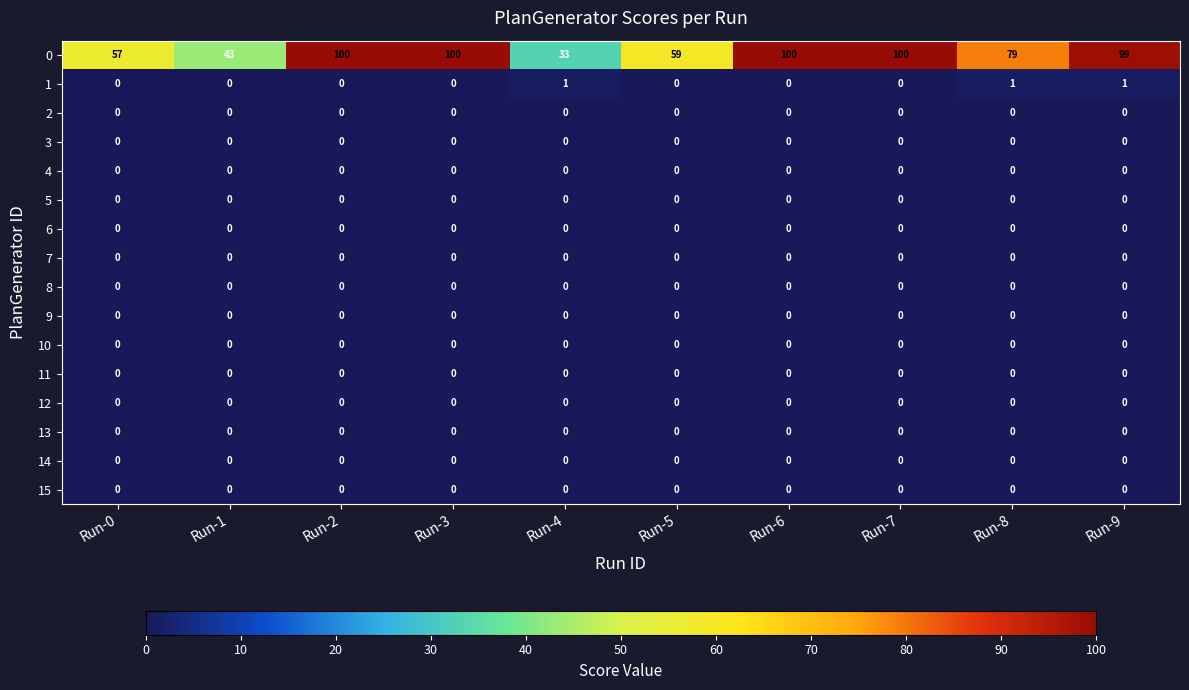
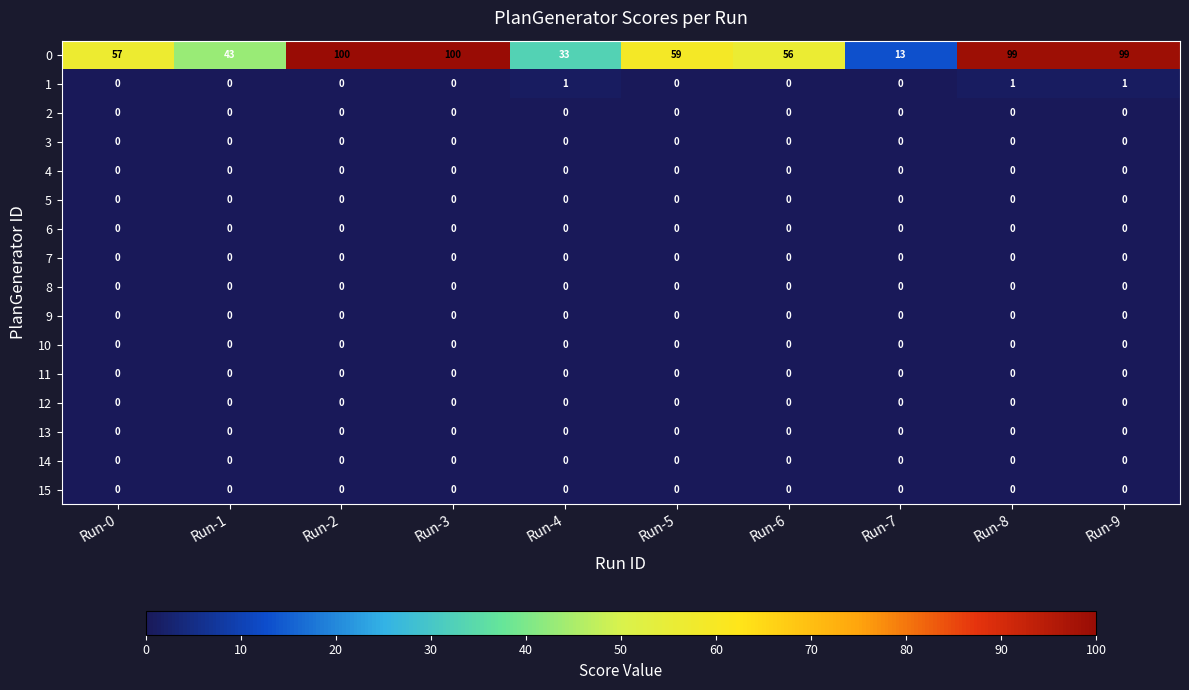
0, Run-6: 100 -> 56
0, Run-7: 100 -> 13
0, Run-8: 79 -> 99
